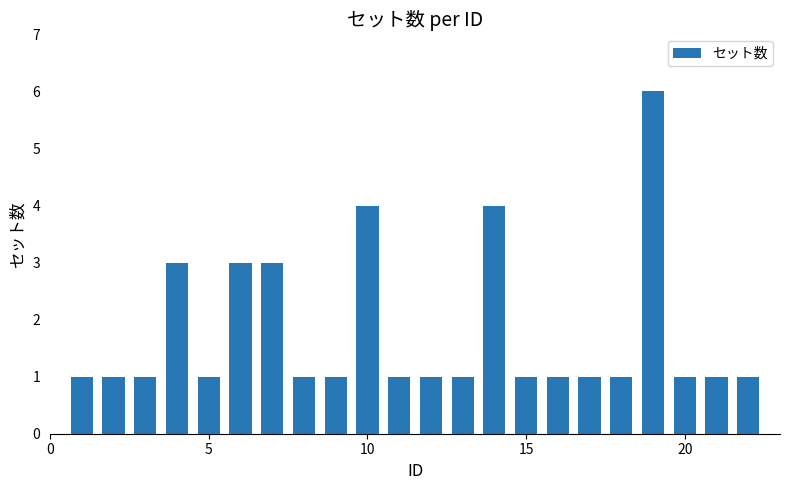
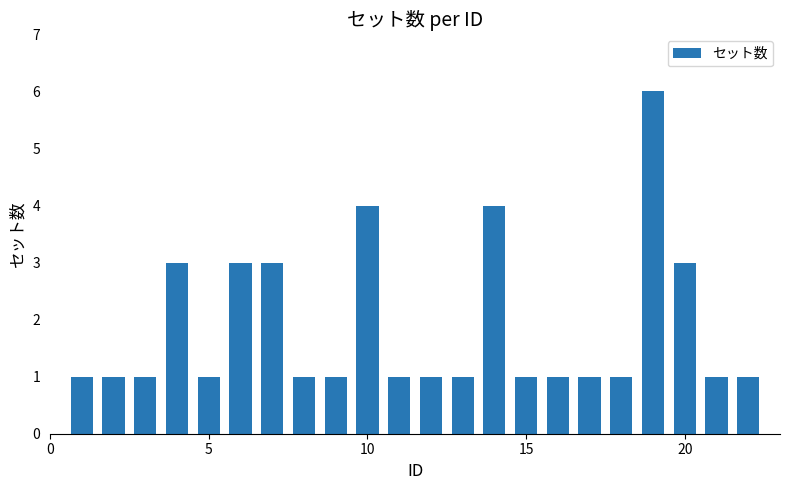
20: 1 -> 3
